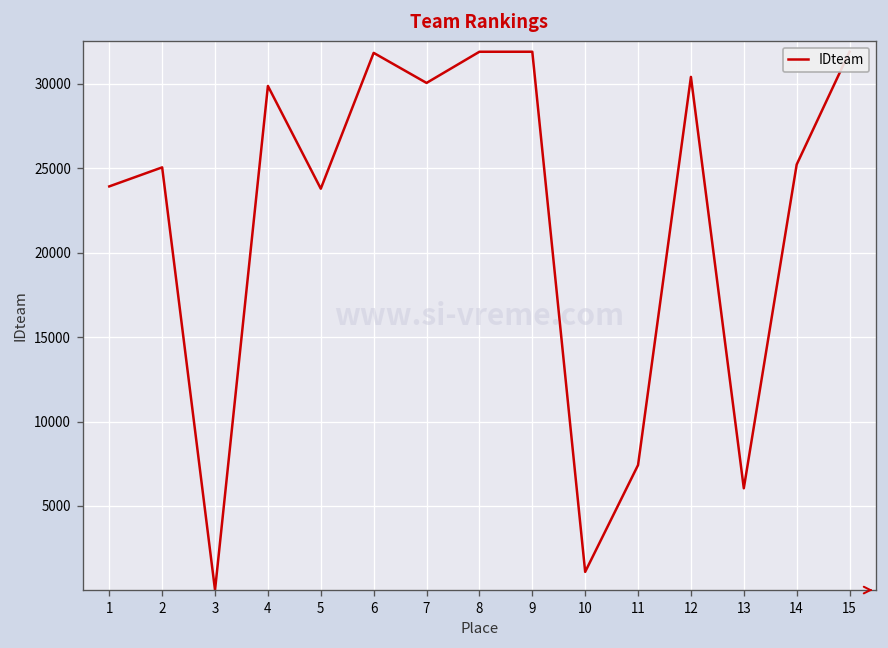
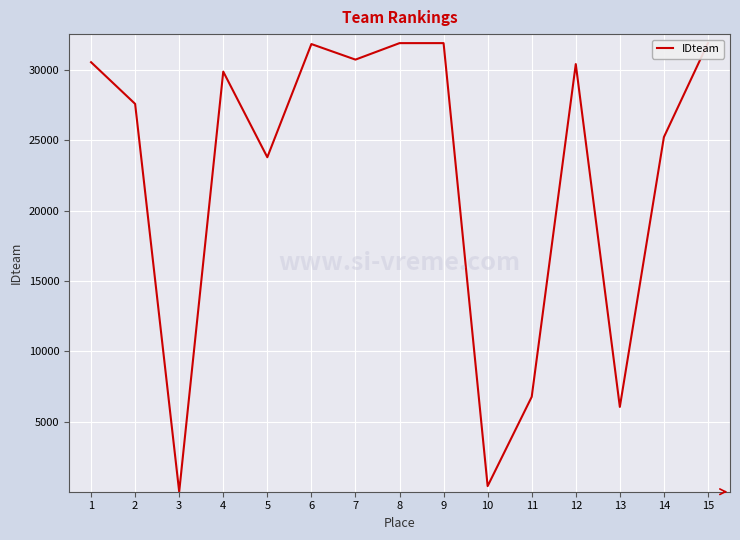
1: 23900 -> 30600
2: 25100 -> 27600
7: 30100 -> 30700
10: 1100 -> 400
11: 7400 -> 6800
